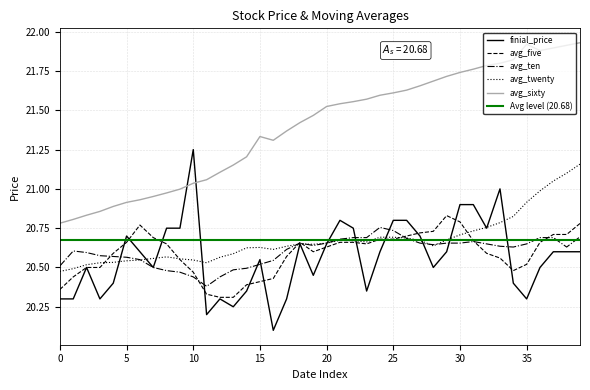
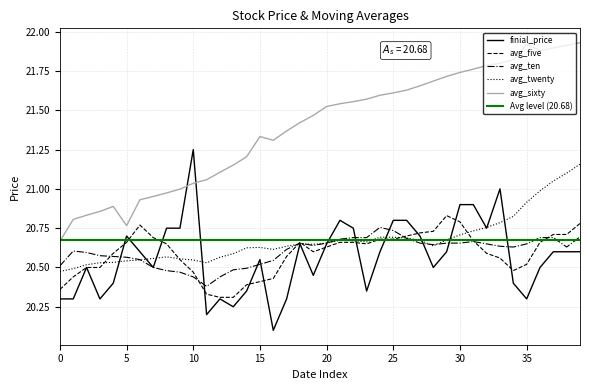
avg_sixty, 0: 20.78 -> 20.67
avg_sixty, 5: 20.91 -> 20.77
